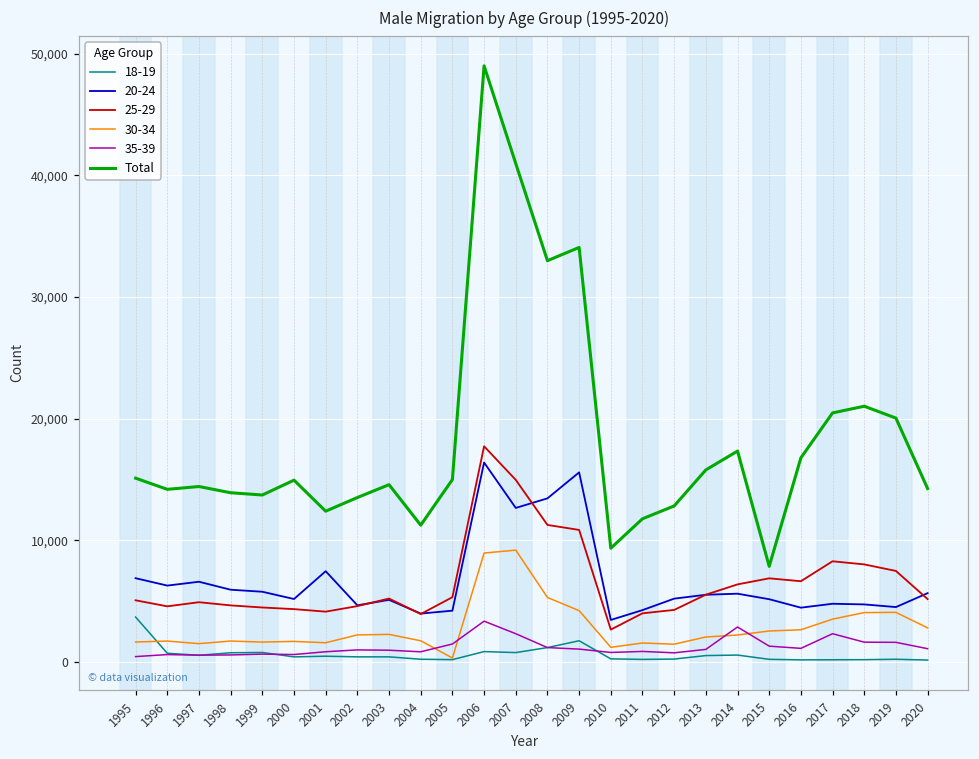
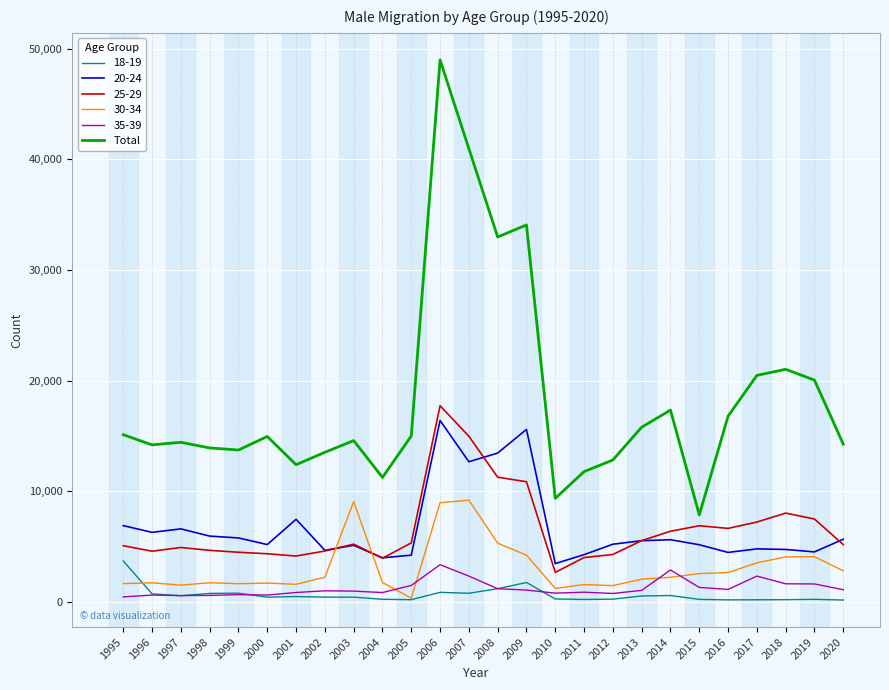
30-34, 2003: 2,300 -> 9,100
25-29, 2017: 8,300 -> 7,200
